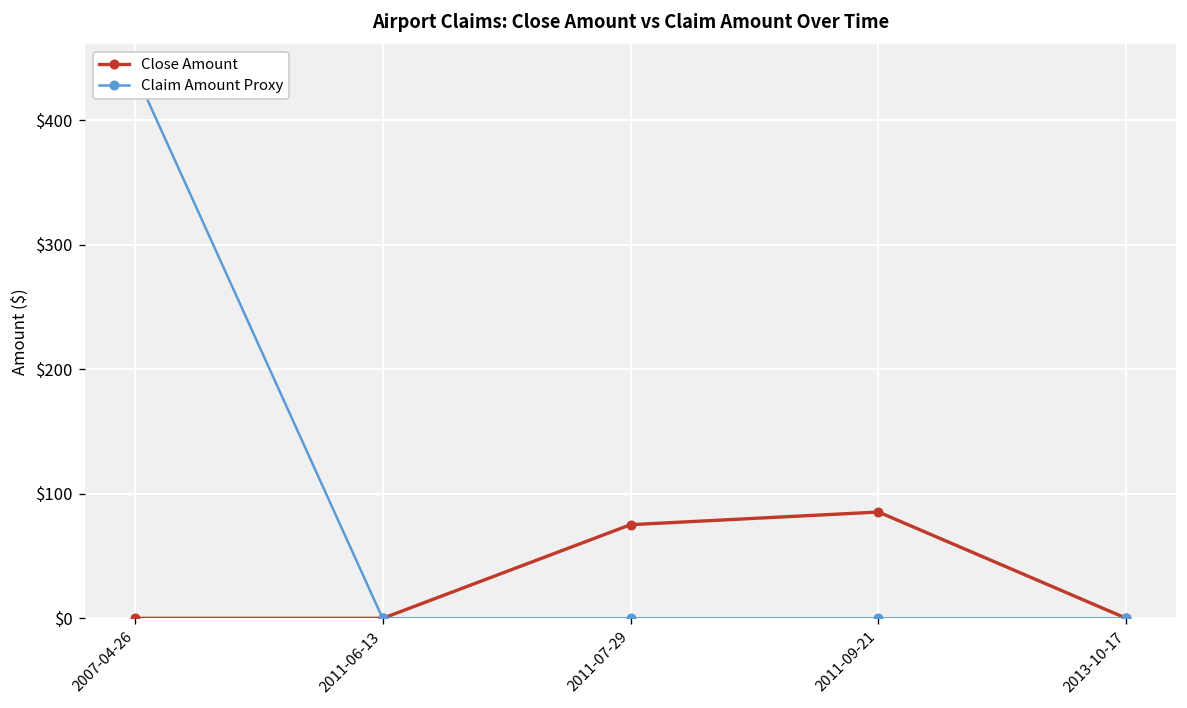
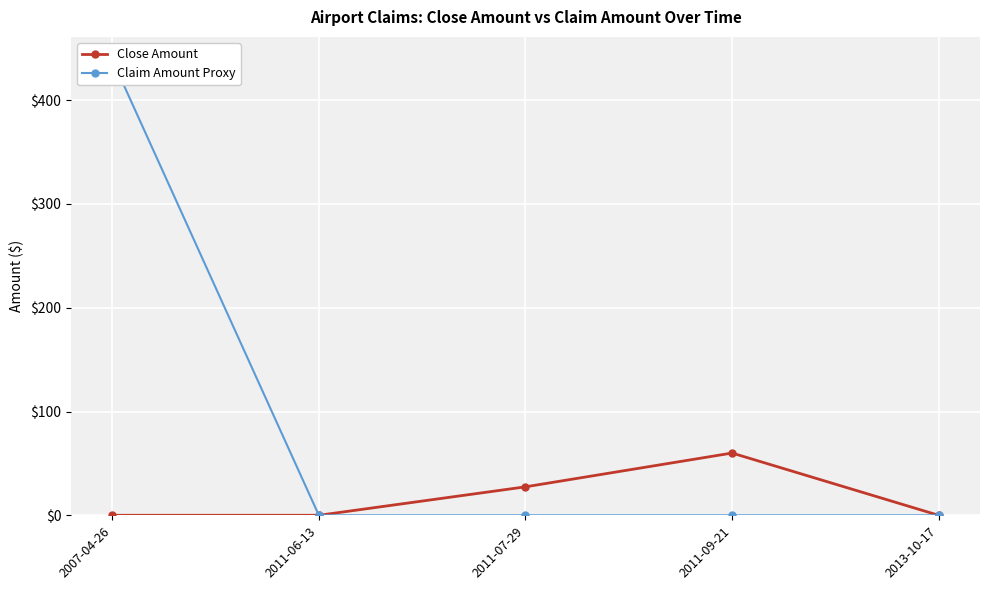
Close Amount, 2011-07-29: $75 -> $27
Close Amount, 2011-09-21: $85 -> $60
